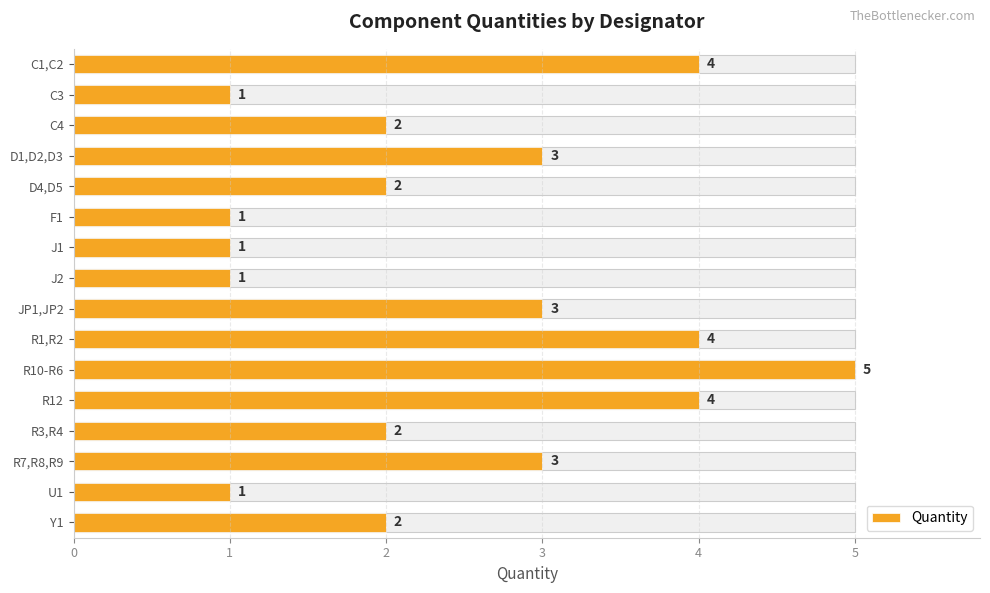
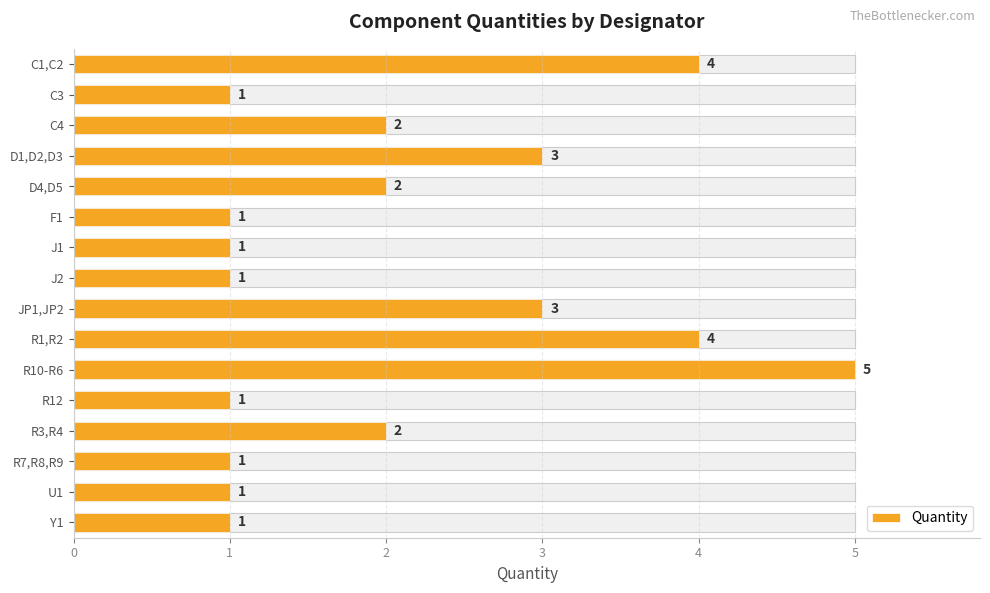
Quantity, R12: 4 -> 1
Quantity, R7,R8,R9: 3 -> 1
Quantity, Y1: 2 -> 1
